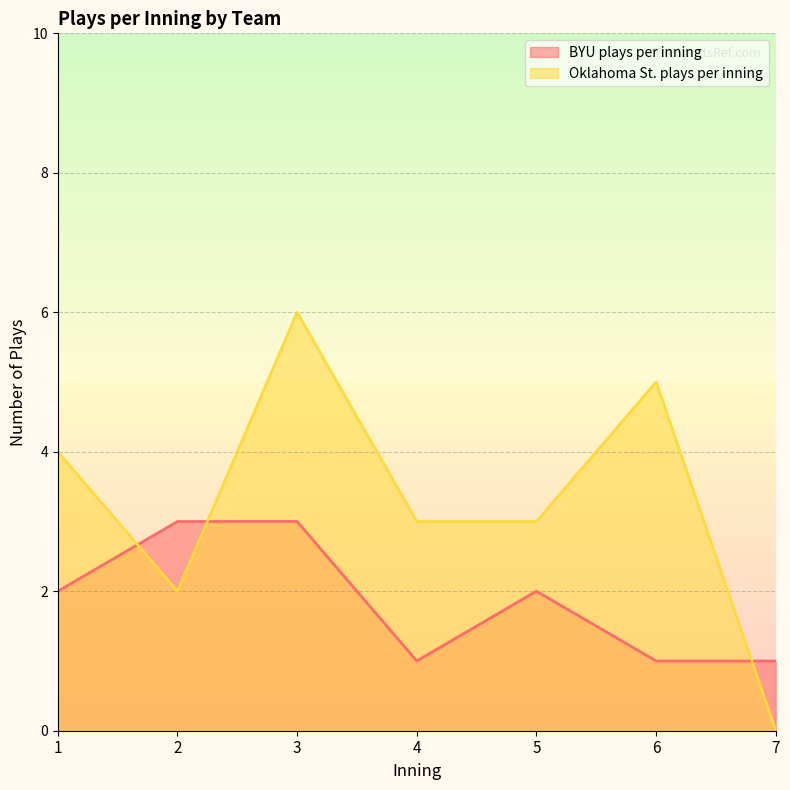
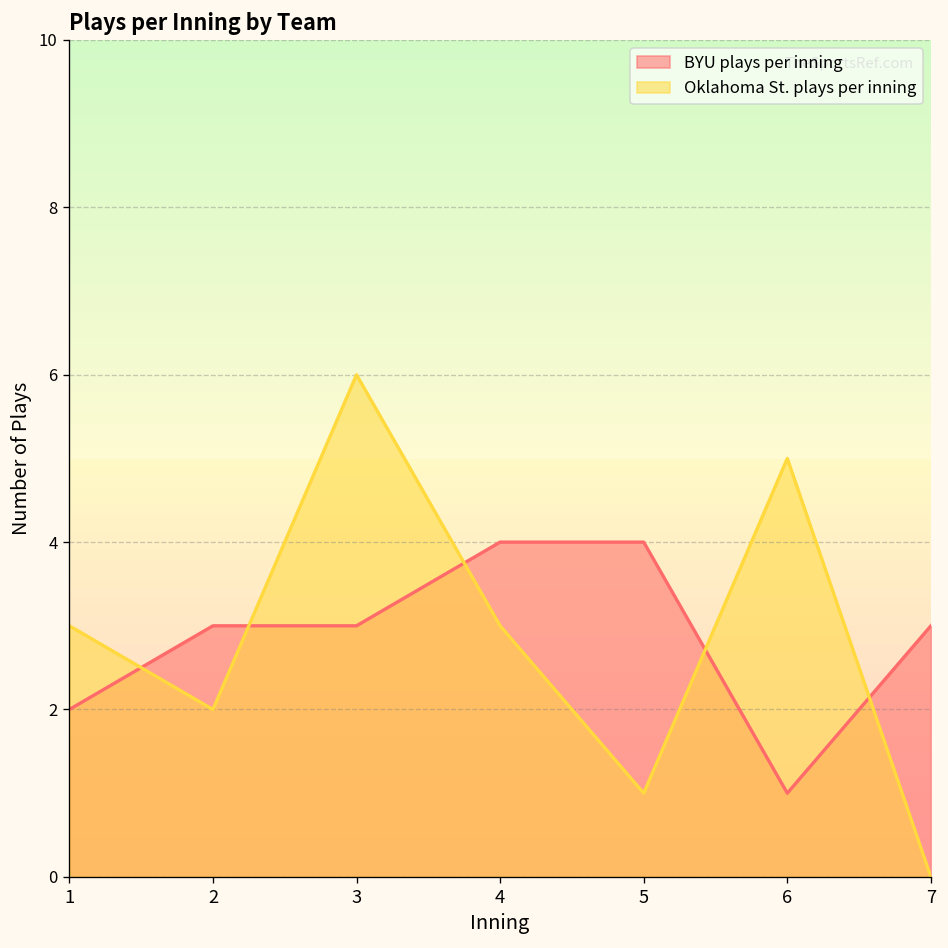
Oklahoma St. plays per inning, 1: 4 -> 3
BYU plays per inning, 4: 1 -> 4
BYU plays per inning, 5: 2 -> 4
Oklahoma St. plays per inning, 5: 3 -> 1
BYU plays per inning, 7: 1 -> 3
